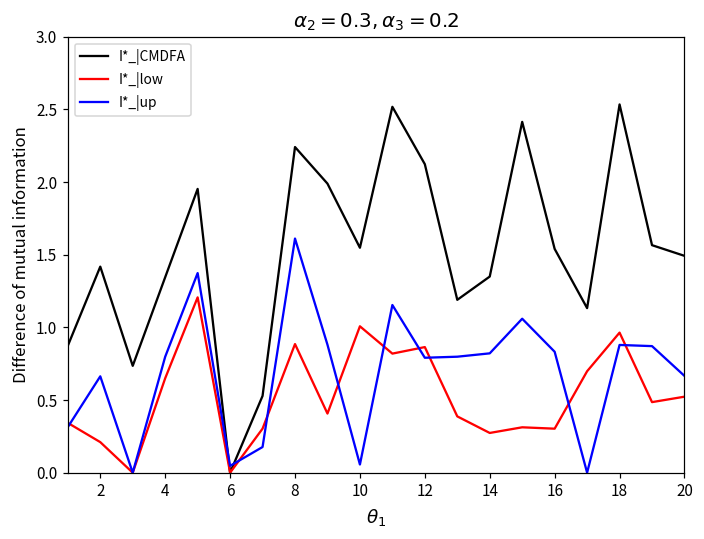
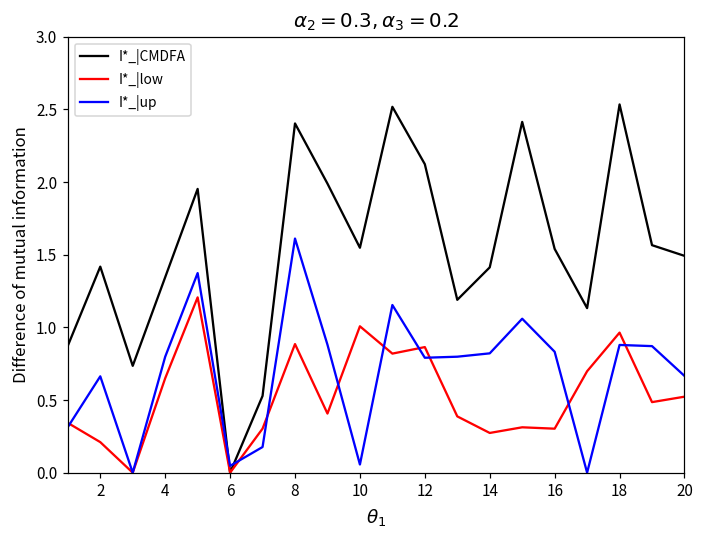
I*_|CMDFA, 8: 2.24 -> 2.40
I*_|CMDFA, 14: 1.35 -> 1.41
